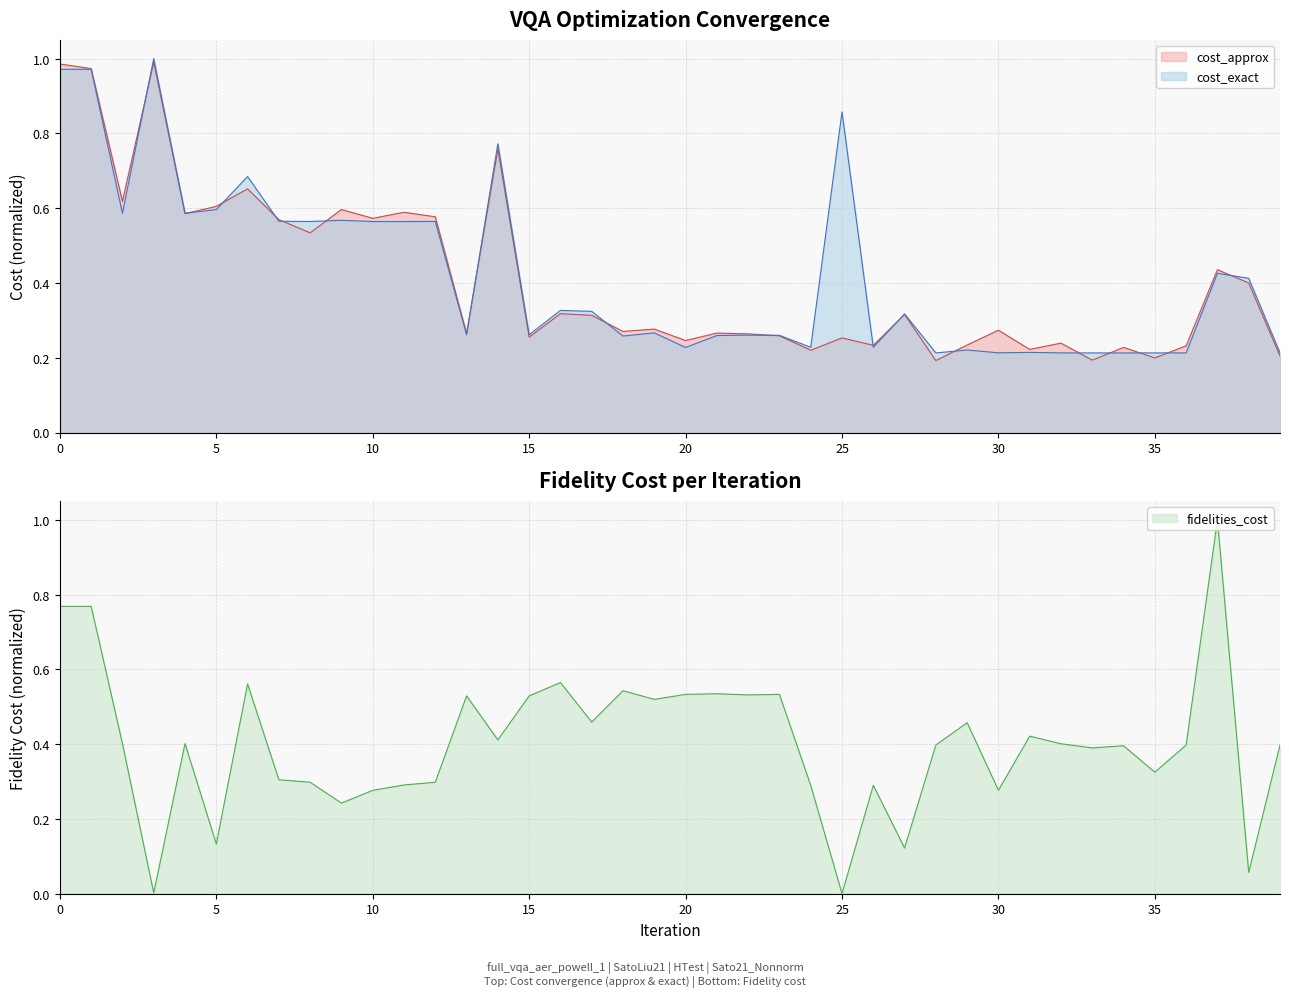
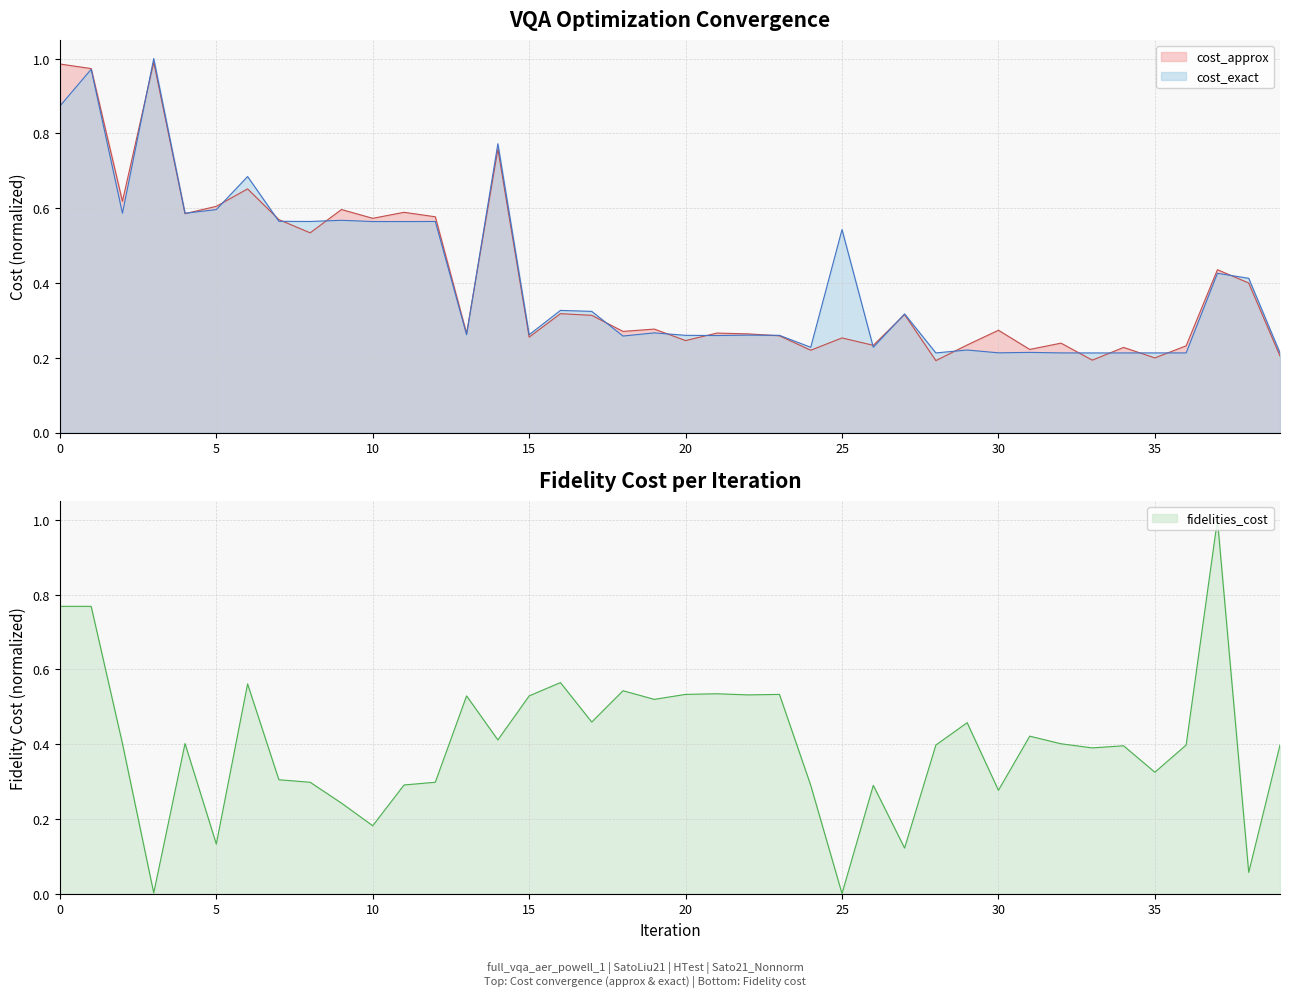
VQA Optimization Convergence, cost_exact, 0: 0.97 -> 0.87
VQA Optimization Convergence, cost_exact, 20: 0.23 -> 0.26
VQA Optimization Convergence, cost_exact, 25: 0.86 -> 0.54
Fidelity Cost per Iteration, 10: 0.28 -> 0.18
